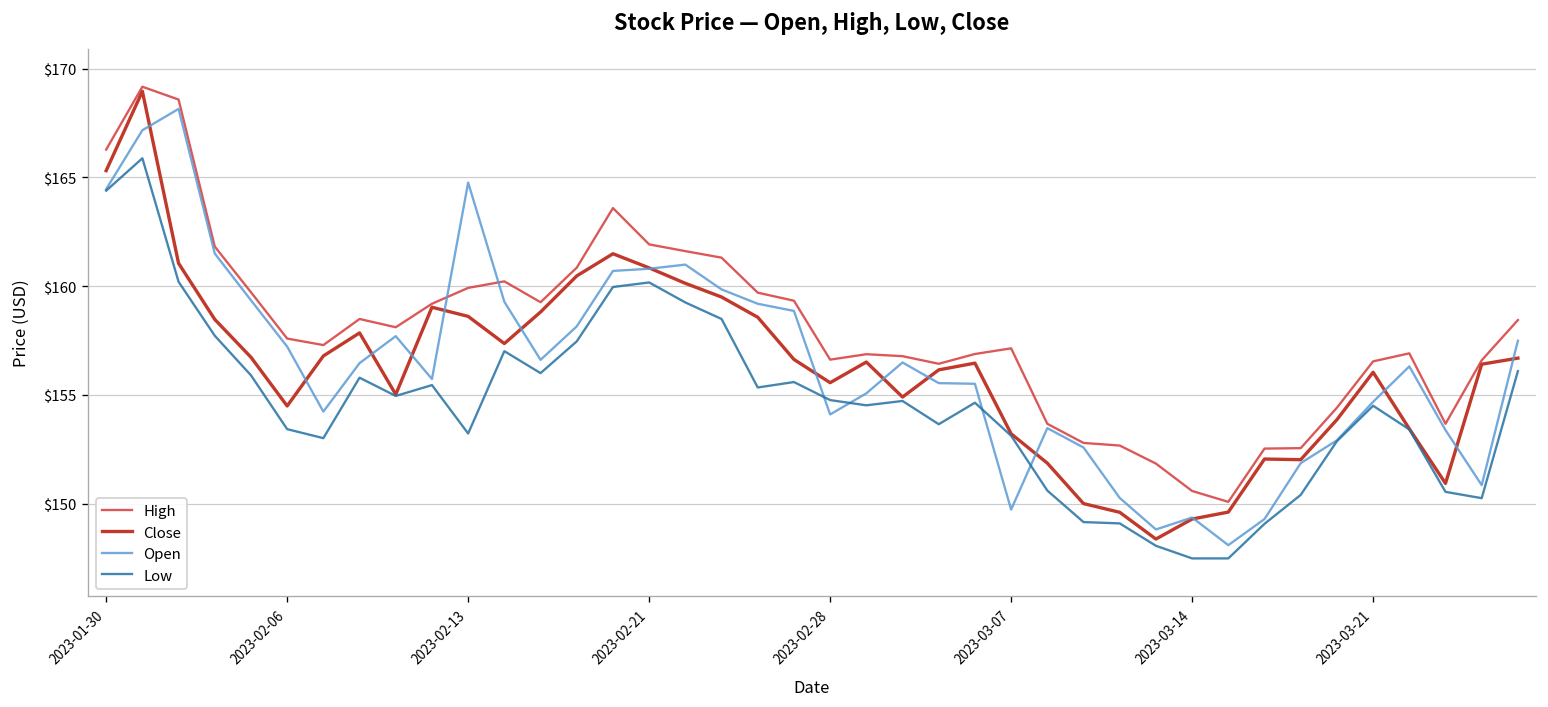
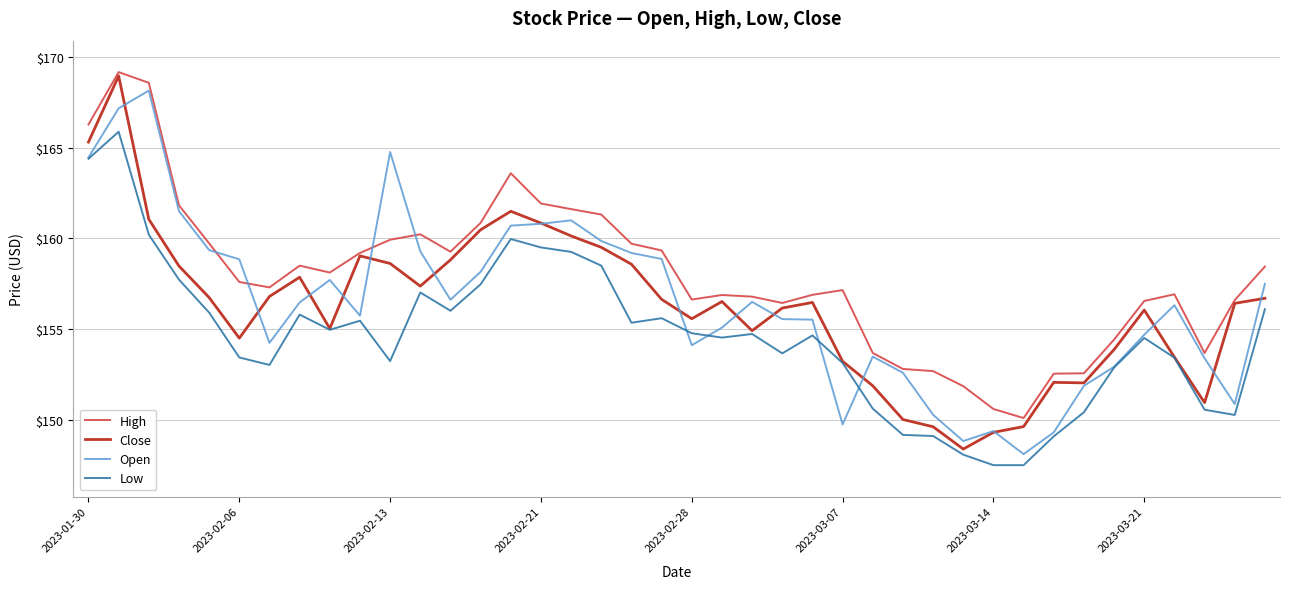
Open, 2023-02-06: $157.2 -> $158.8
Low, 2023-02-21: $160.2 -> $159.5
